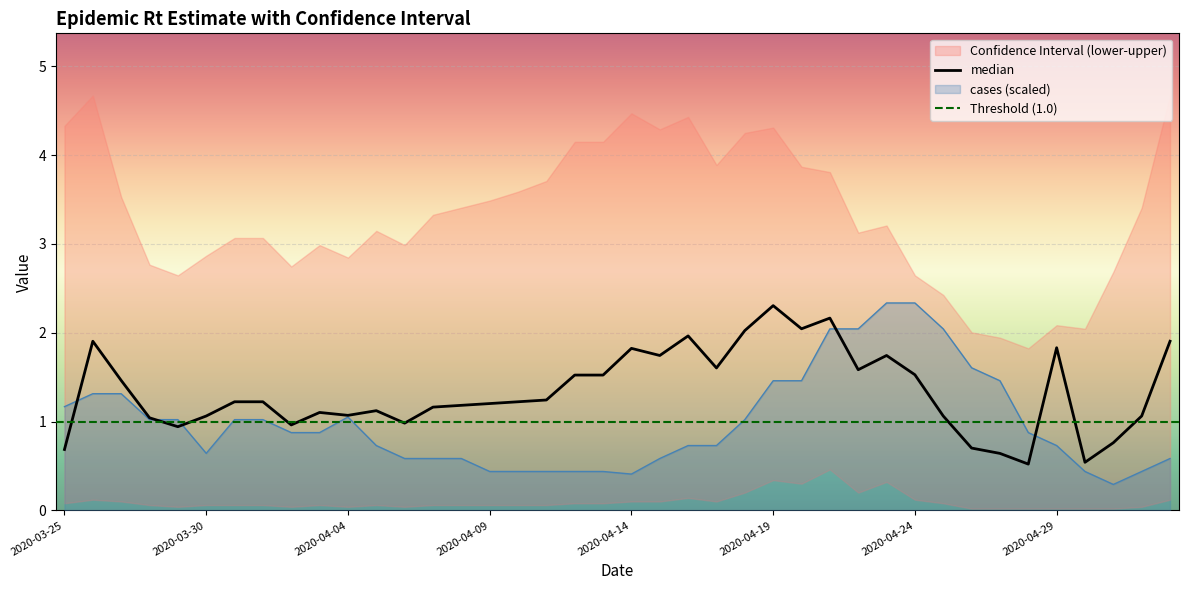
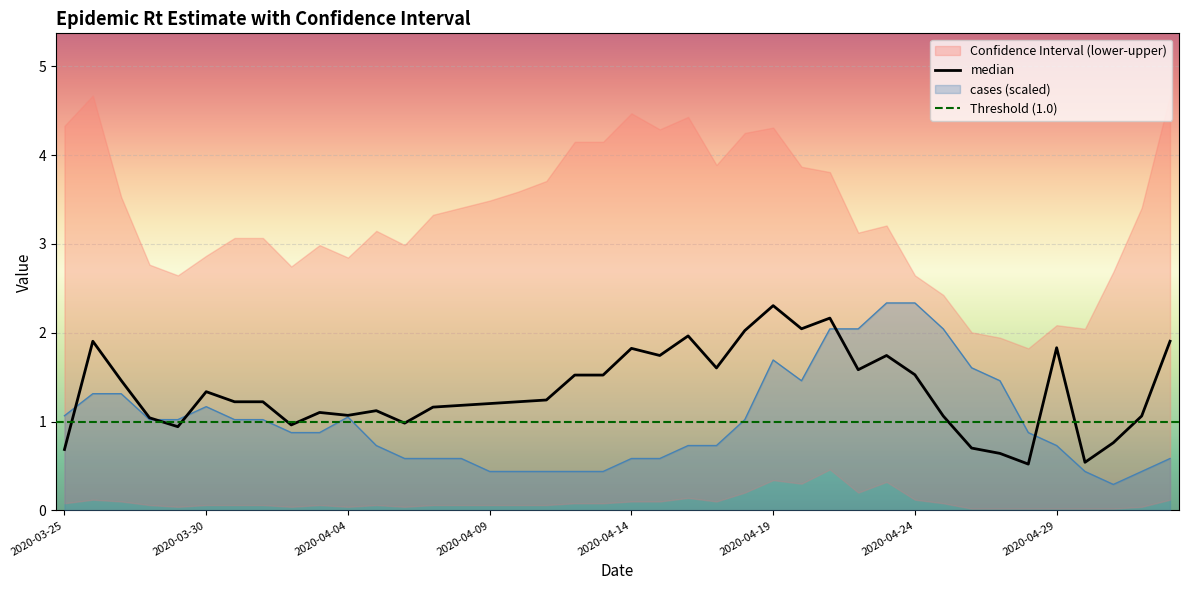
cases (scaled), 2020-03-25: 1.2 -> 1.1
median, 2020-03-30: 1.1 -> 1.3
cases (scaled), 2020-03-30: 0.6 -> 1.2
cases (scaled), 2020-04-14: 0.4 -> 0.6
cases (scaled), 2020-04-19: 1.5 -> 1.7
